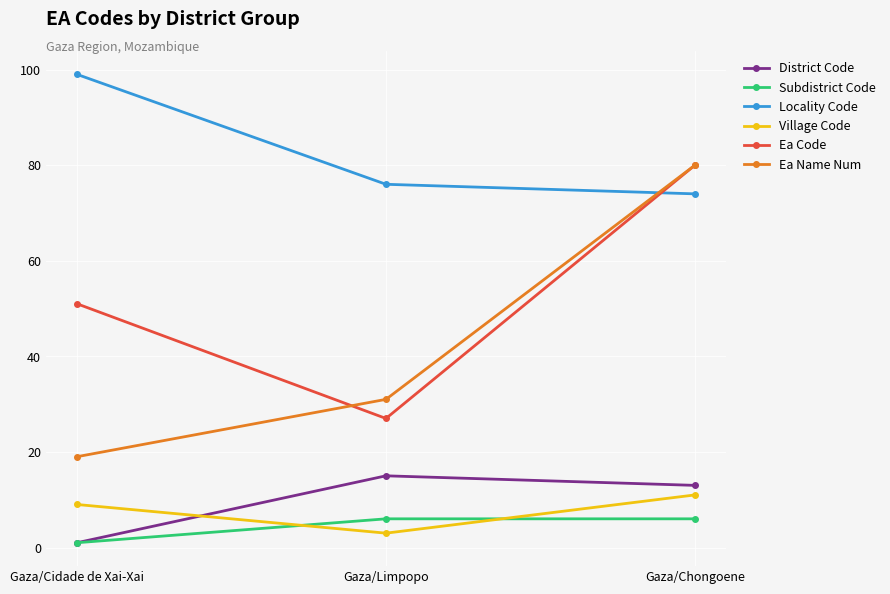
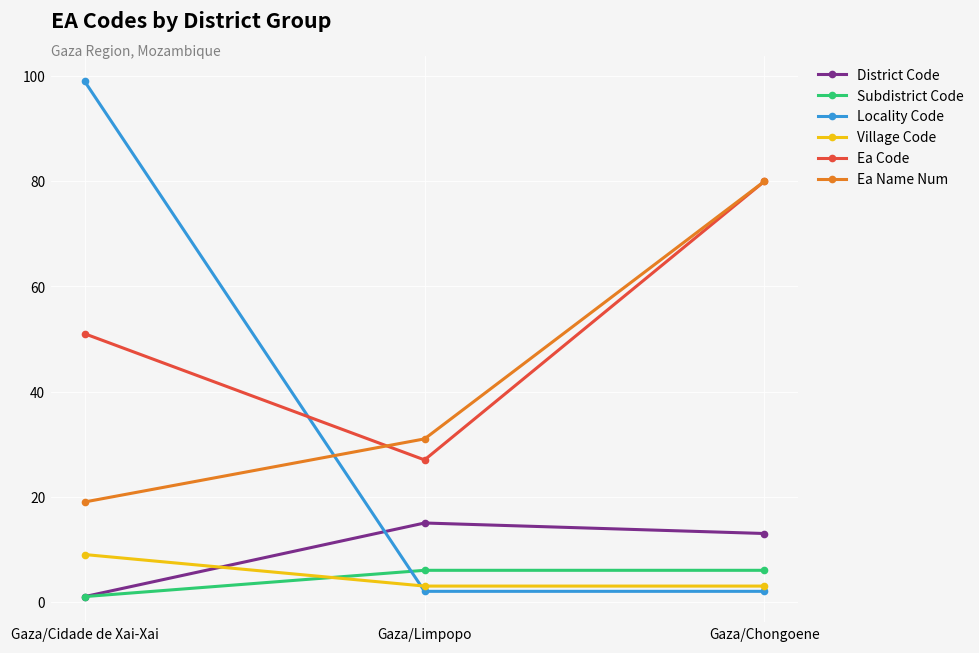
Locality Code, Gaza/Limpopo: 76 -> 2
Locality Code, Gaza/Chongoene: 74 -> 2
Village Code, Gaza/Chongoene: 11 -> 3
